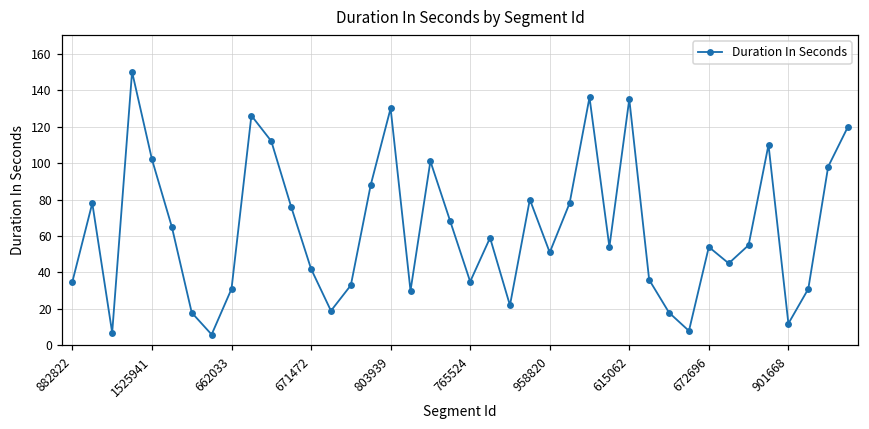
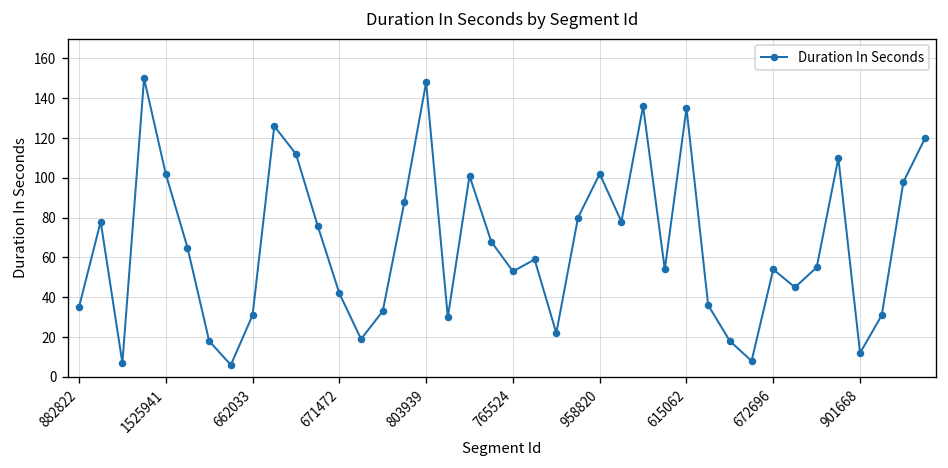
803939: 130 -> 148
765524: 35 -> 53
958820: 51 -> 102
